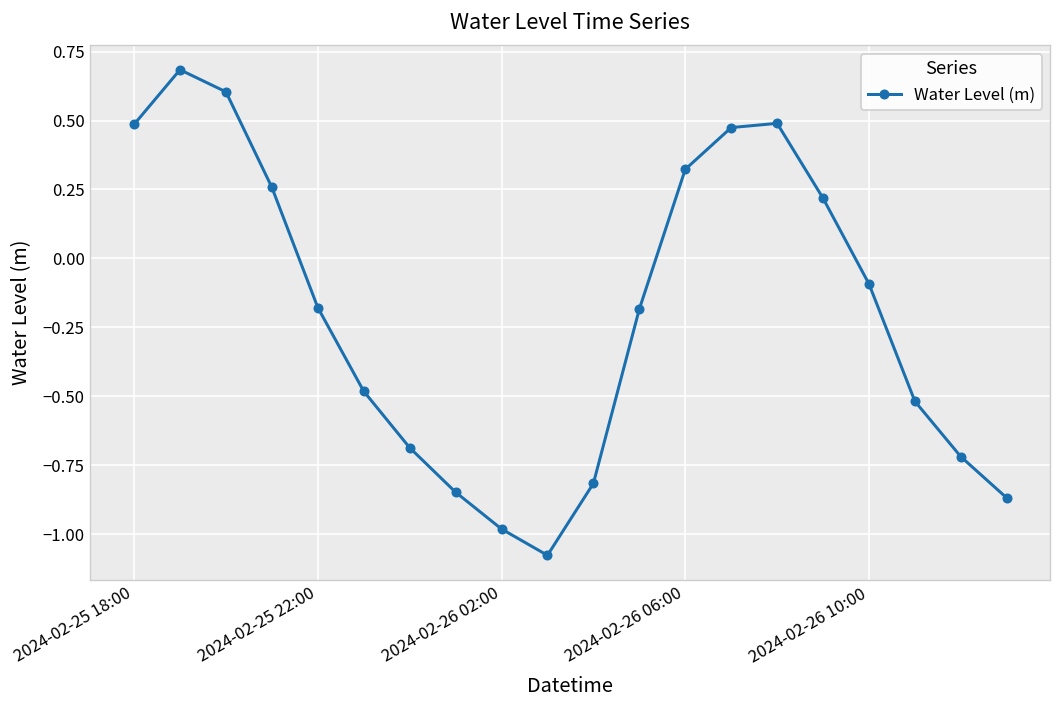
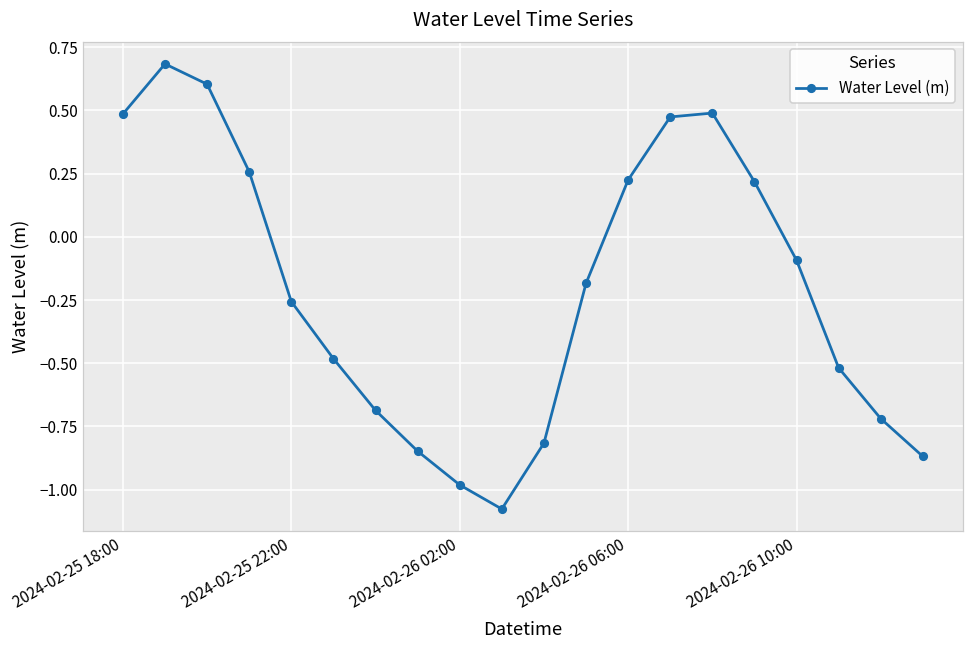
2024-02-25 22:00: -0.18 -> -0.26
2024-02-26 06:00: 0.32 -> 0.23
